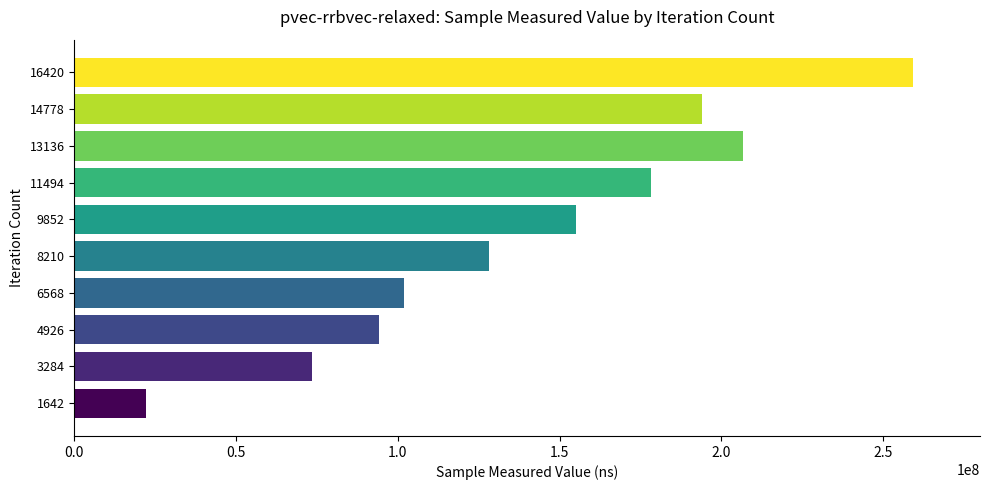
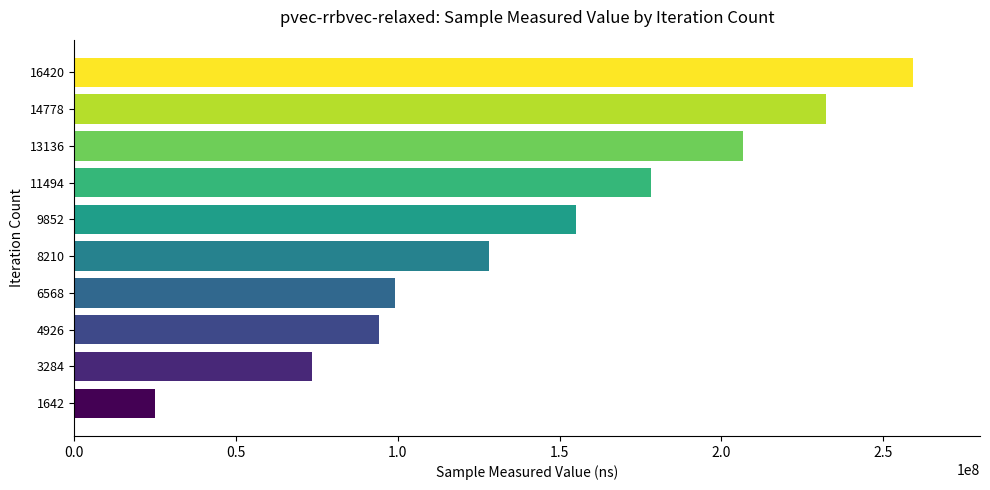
14778: 194000000 -> 232000000
6568: 102000000 -> 99000000
1642: 22000000 -> 25000000
